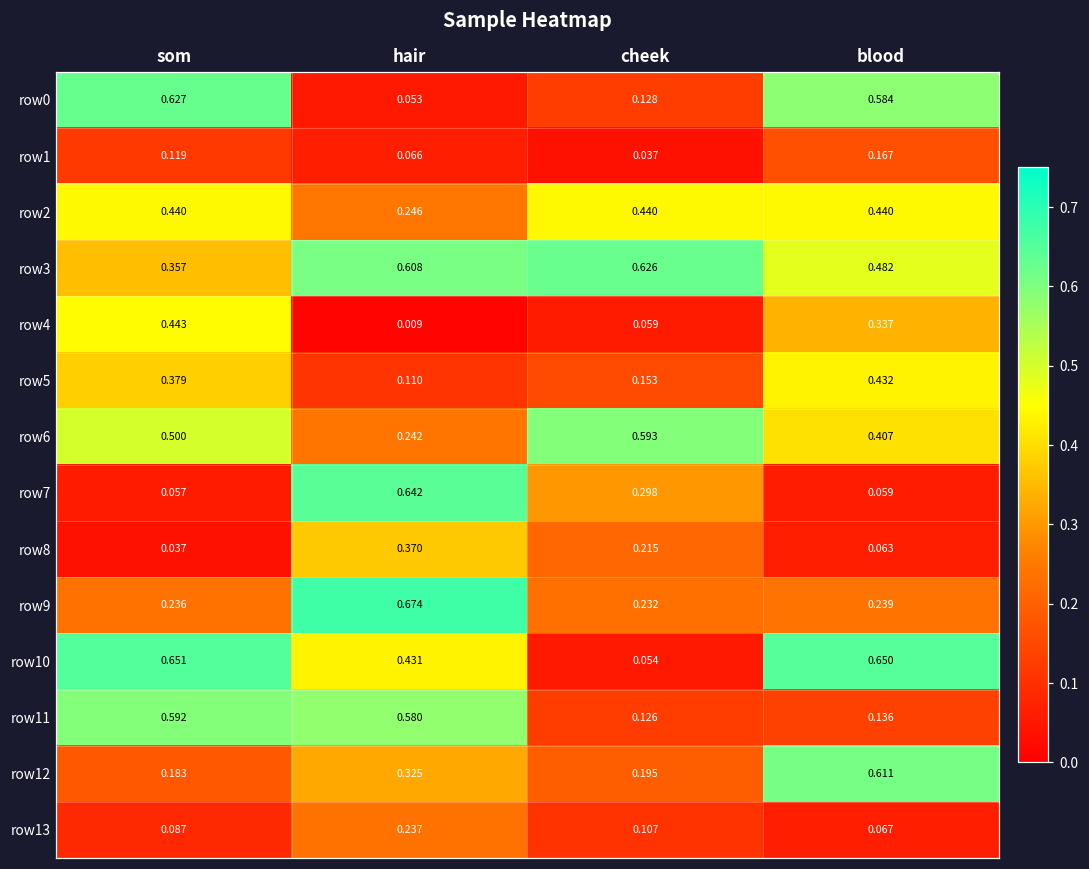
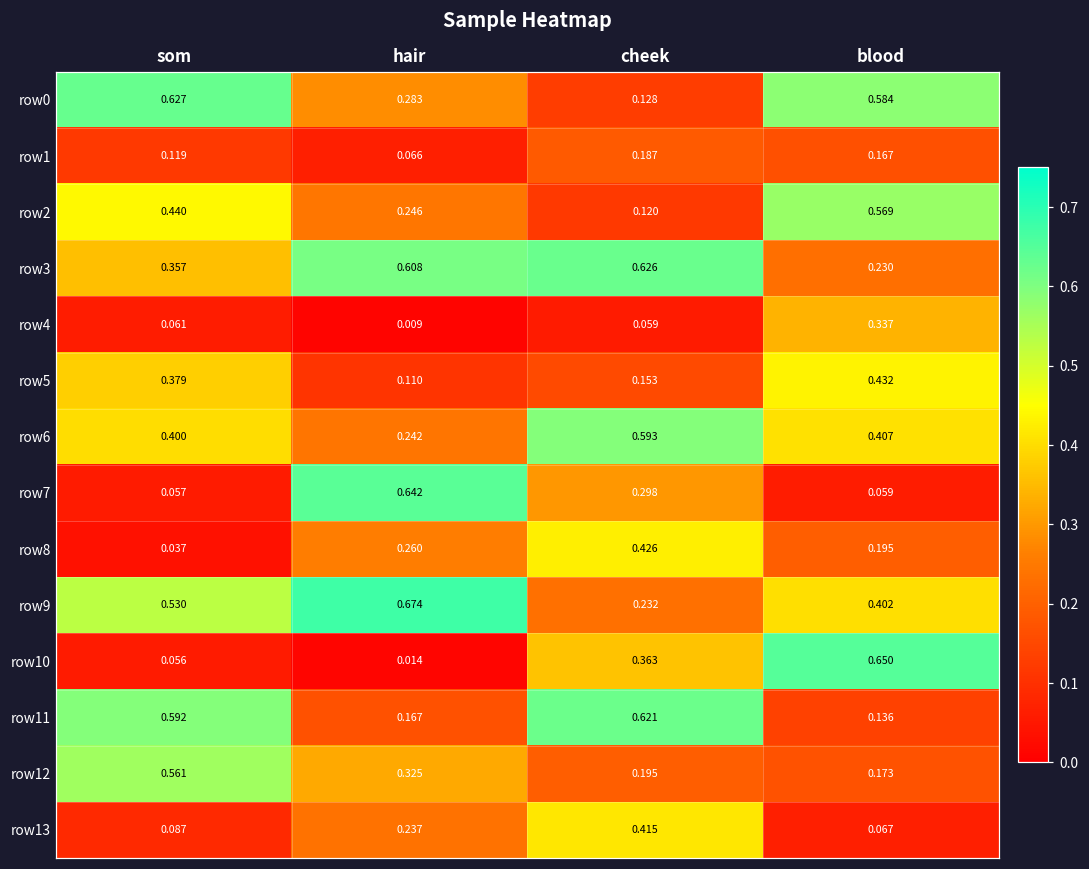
row0, hair: 0.053 -> 0.283
row1, cheek: 0.037 -> 0.187
row2, cheek: 0.440 -> 0.120
row2, blood: 0.440 -> 0.569
row3, blood: 0.482 -> 0.230
row4, som: 0.443 -> 0.061
row6, som: 0.500 -> 0.400
row8, hair: 0.370 -> 0.260
row8, cheek: 0.215 -> 0.426
row8, blood: 0.063 -> 0.195
row9, som: 0.236 -> 0.530
row9, blood: 0.239 -> 0.402
row10, som: 0.651 -> 0.056
row10, hair: 0.431 -> 0.014
row10, cheek: 0.054 -> 0.363
row11, hair: 0.580 -> 0.167
row11, cheek: 0.126 -> 0.621
row12, som: 0.183 -> 0.561
row12, blood: 0.611 -> 0.173
row13, cheek: 0.107 -> 0.415
